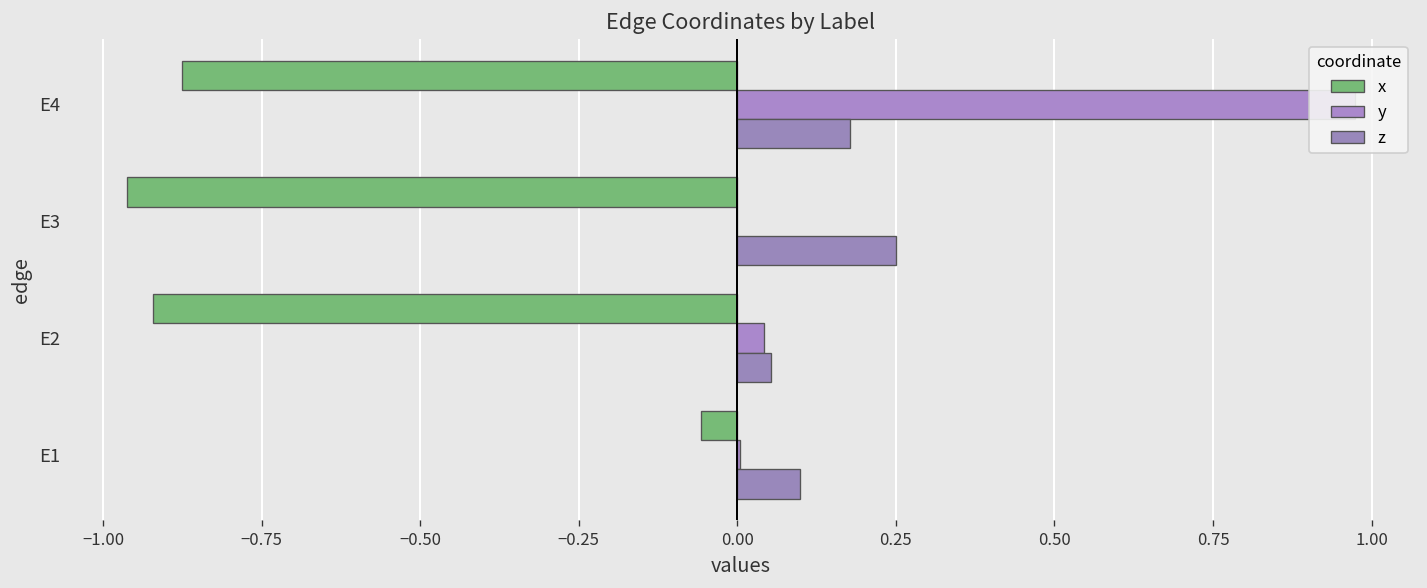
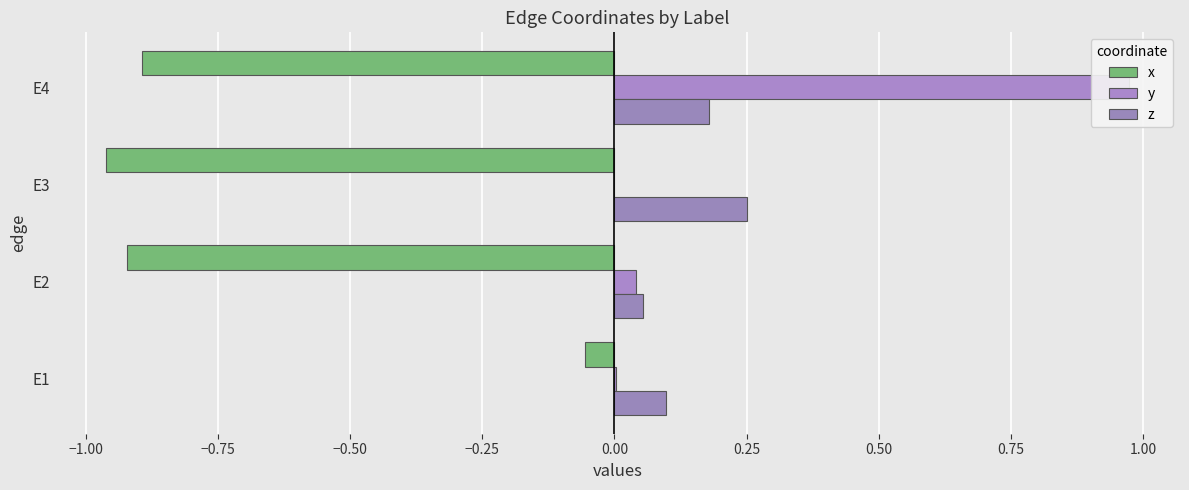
x, E4: -0.88 -> -0.89
